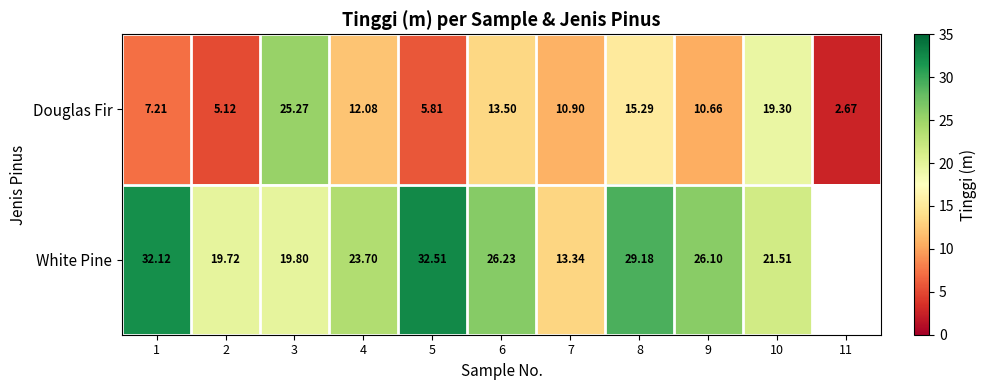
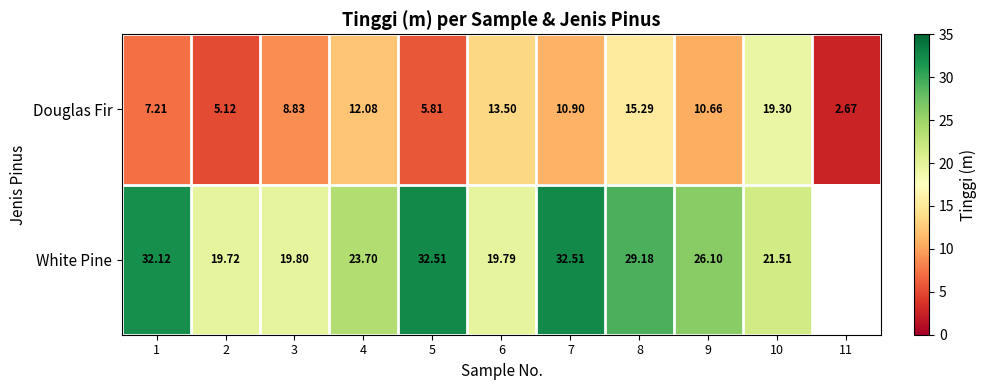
Douglas Fir, 3: 25.27 -> 8.83
White Pine, 6: 26.23 -> 19.79
White Pine, 7: 13.34 -> 32.51
